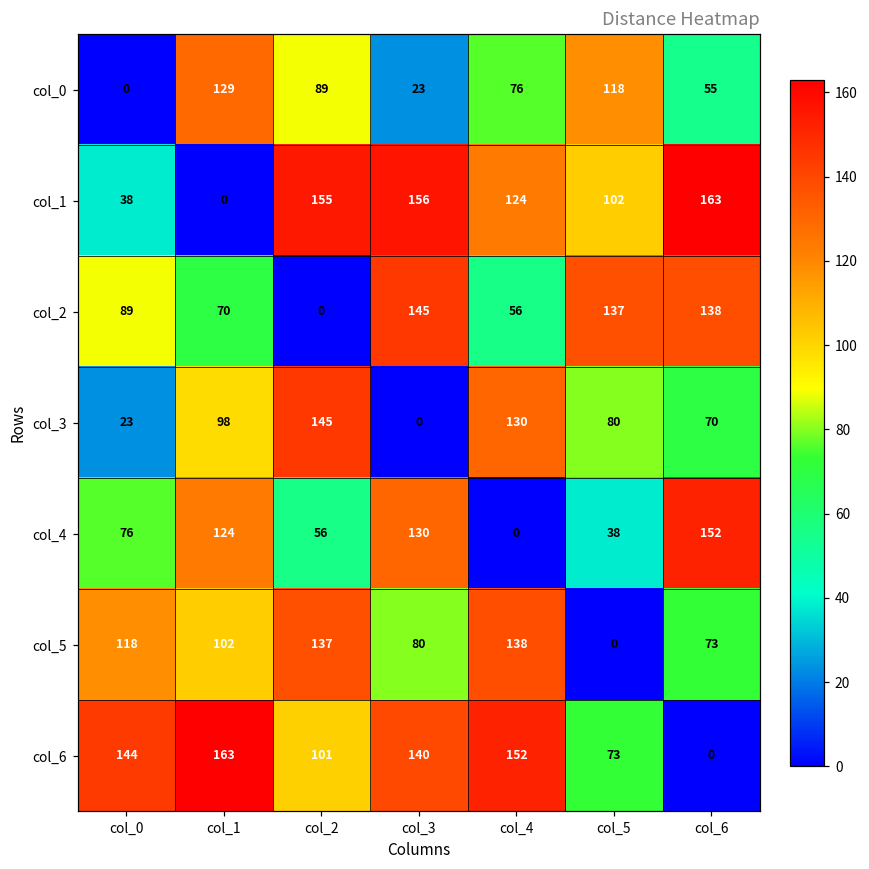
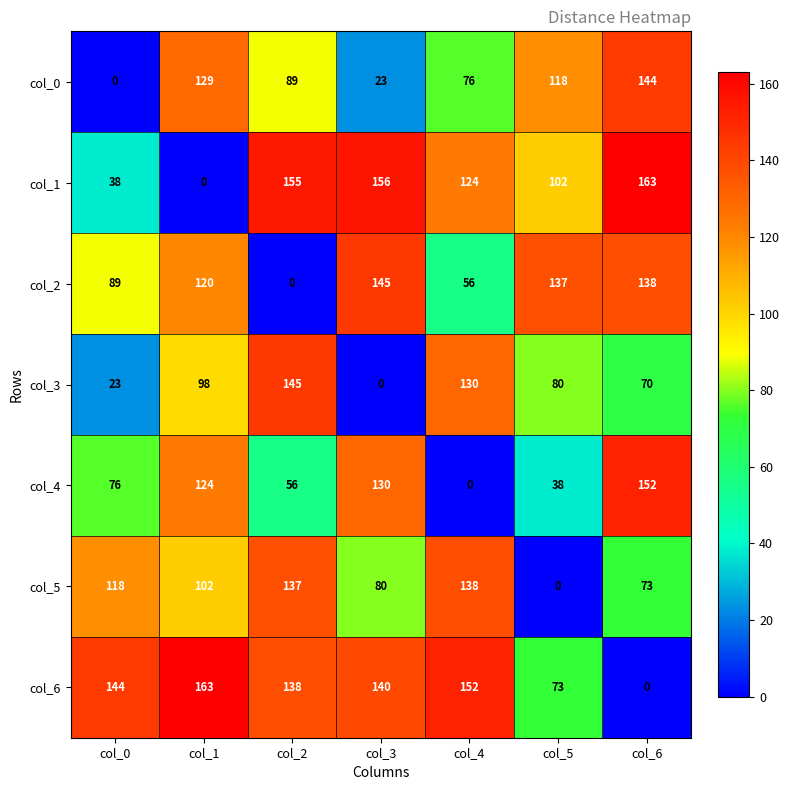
col_0, col_6: 55 -> 144
col_2, col_1: 70 -> 120
col_6, col_2: 101 -> 138
